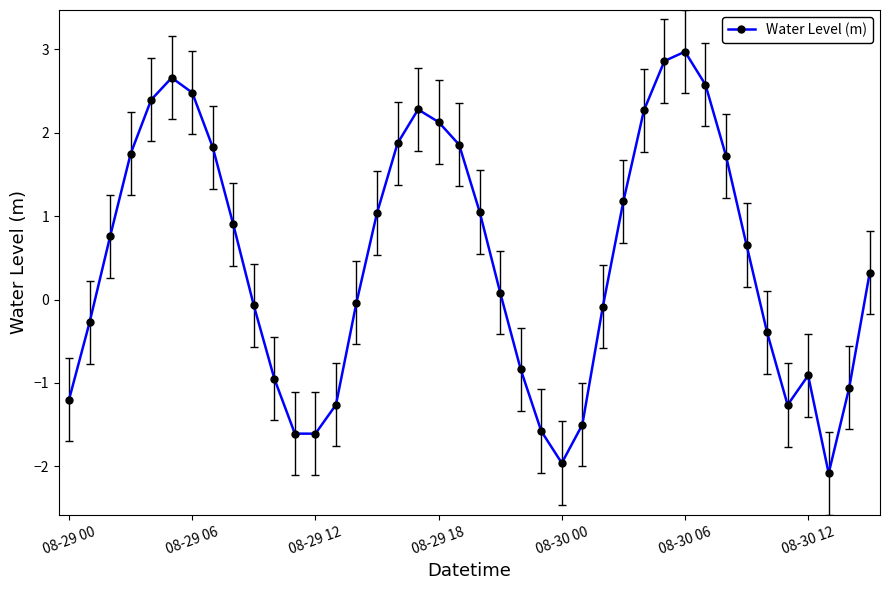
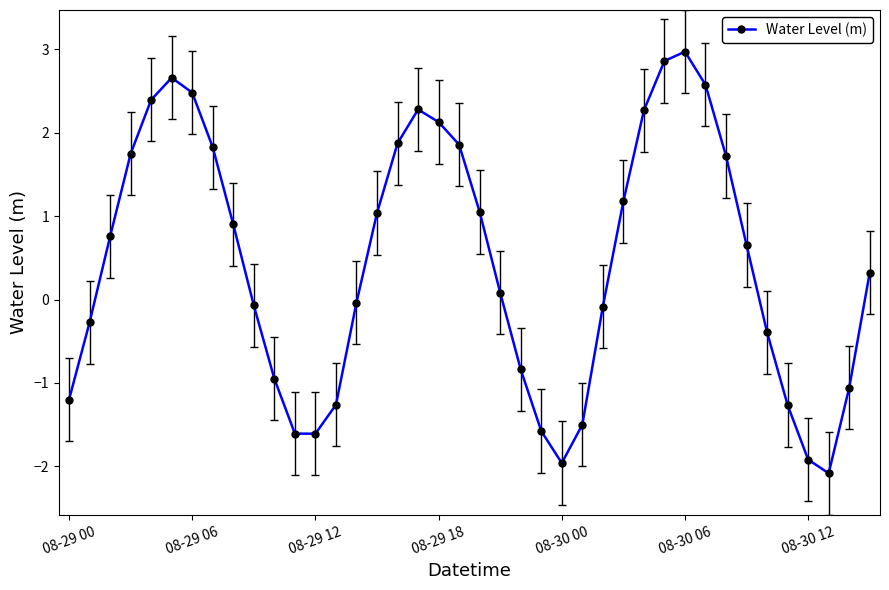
Water Level (m), 08-30 12: -0.9 -> -1.9
